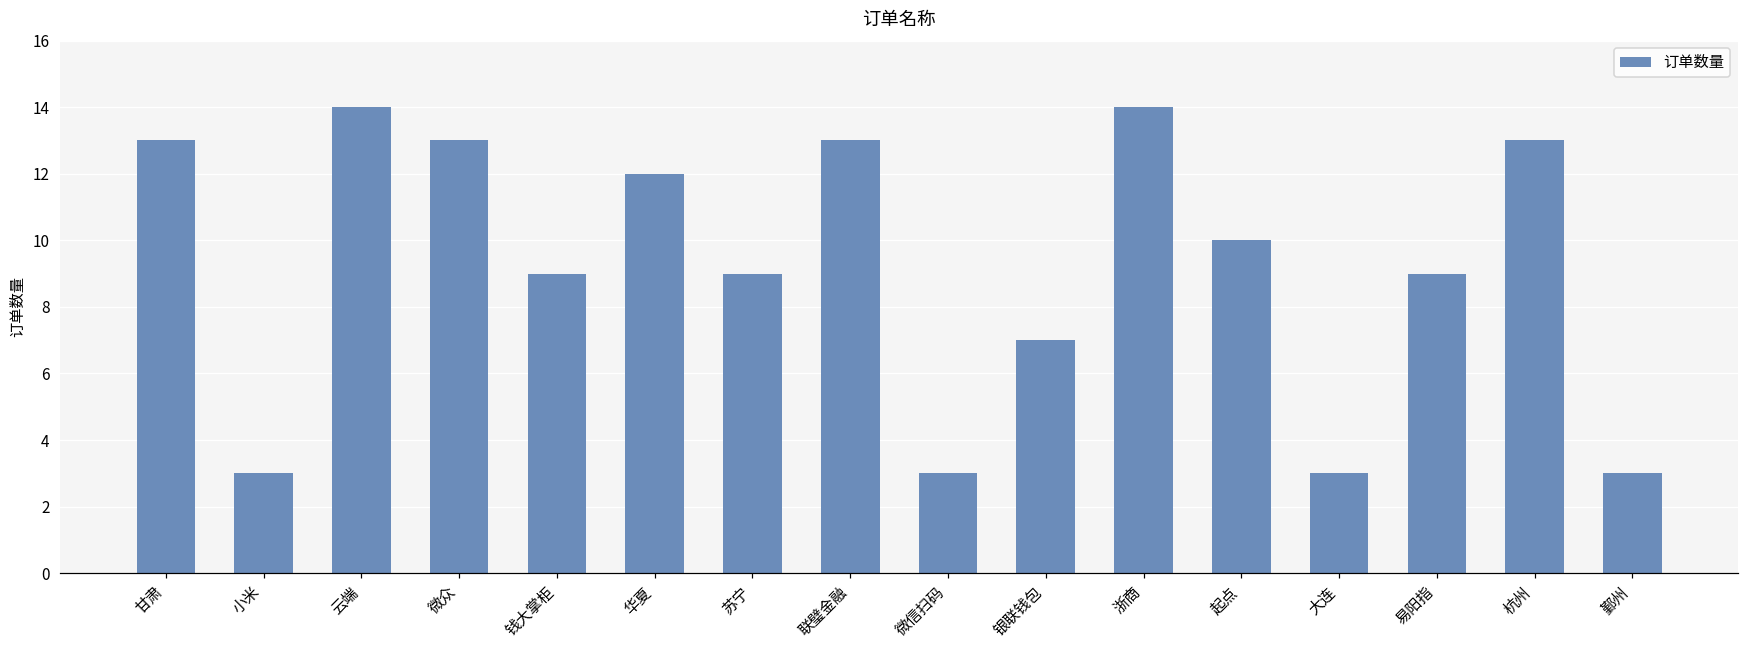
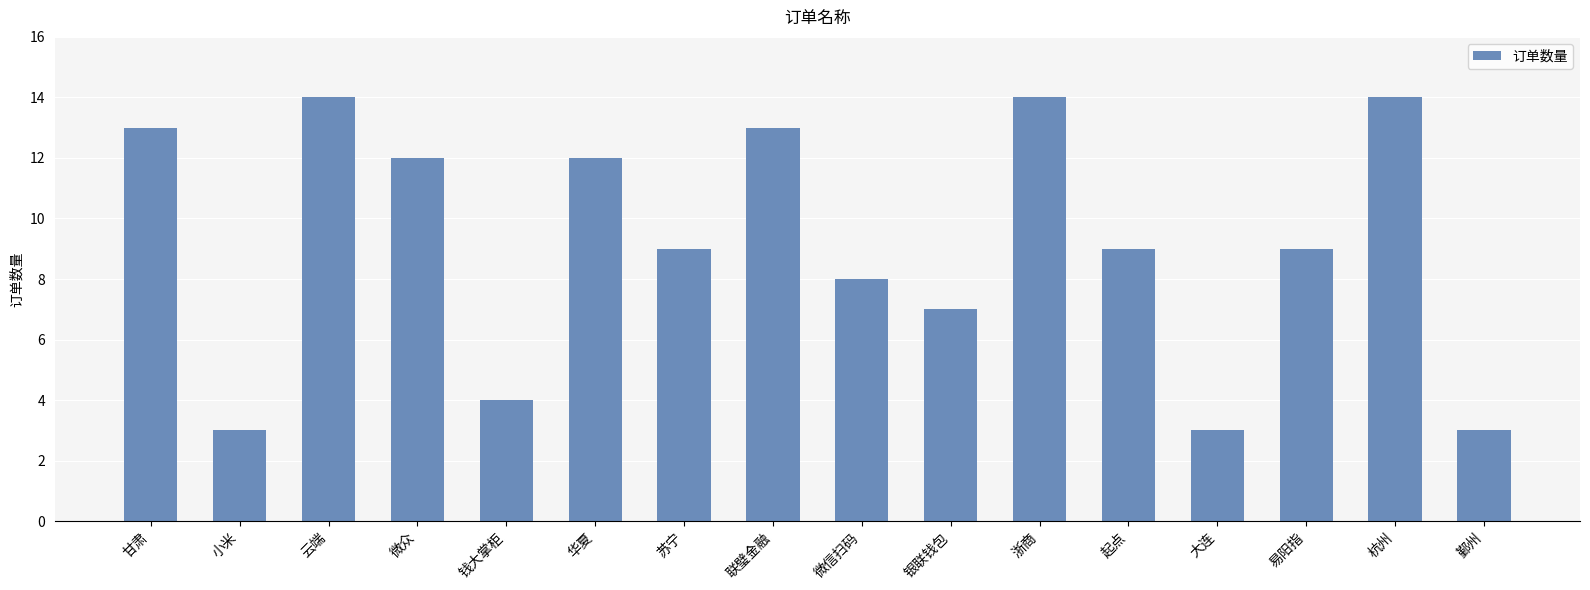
微众: 13 -> 12
钱大掌柜: 9 -> 4
微信扫码: 3 -> 8
起点: 10 -> 9
杭州: 13 -> 14
